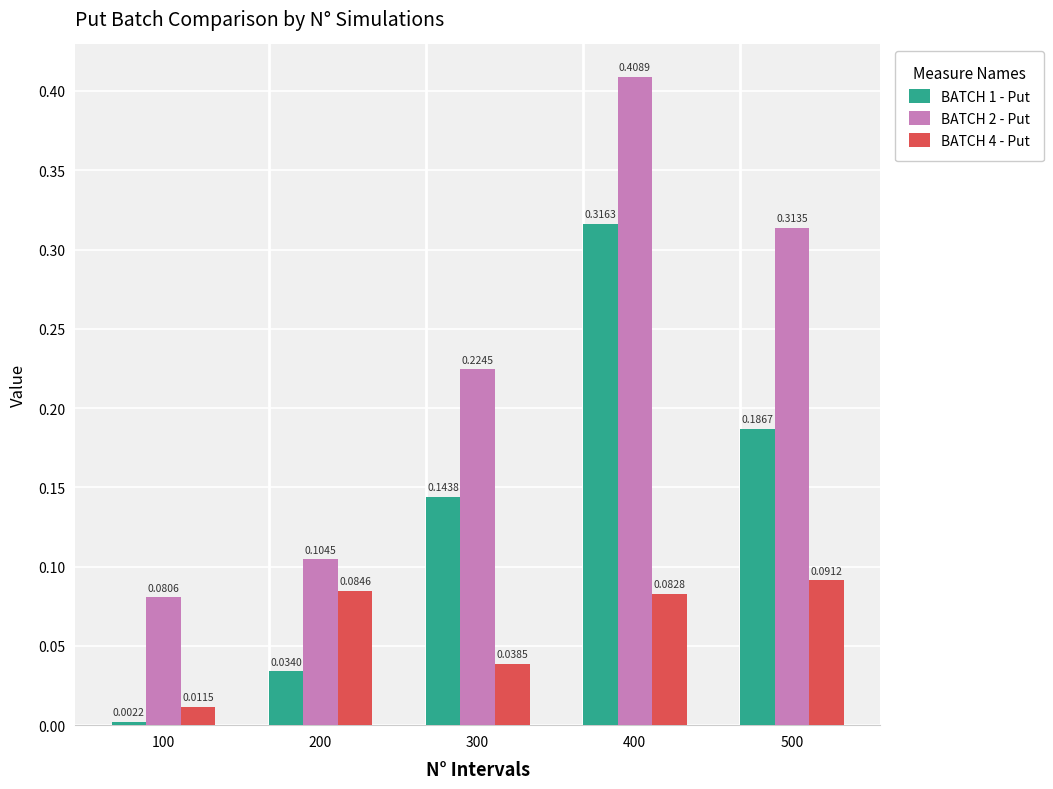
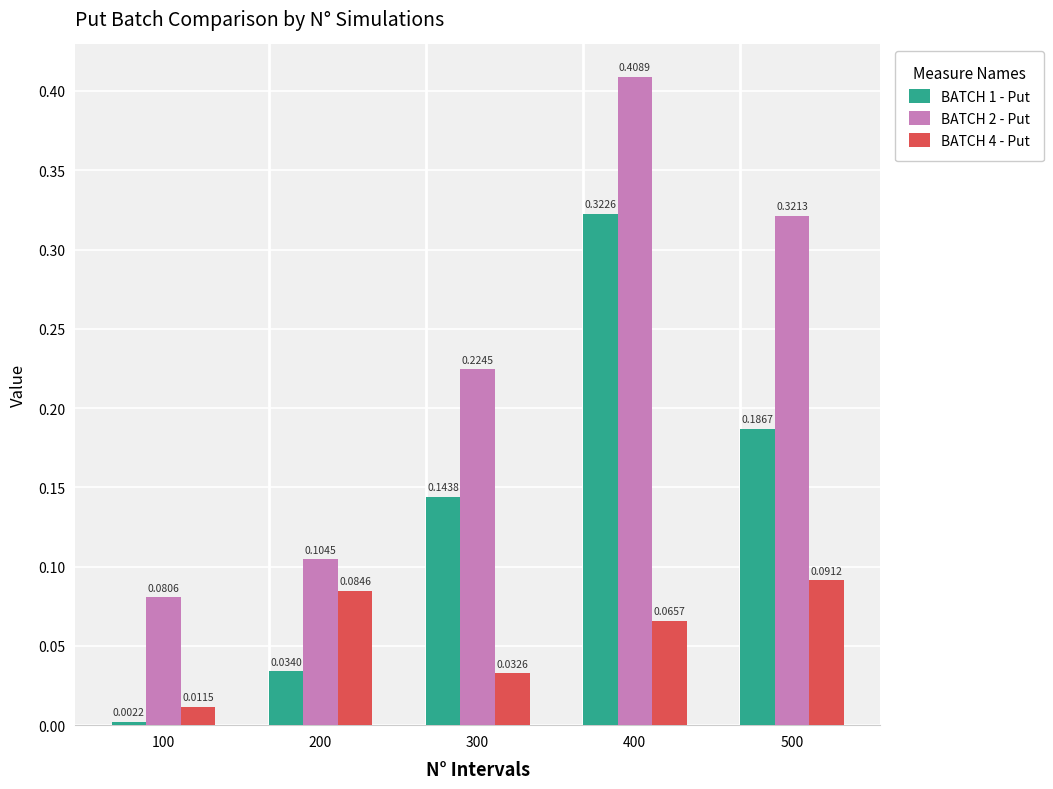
BATCH 4 - Put, 300: 0.0385 -> 0.0326
BATCH 1 - Put, 400: 0.3163 -> 0.3226
BATCH 4 - Put, 400: 0.0828 -> 0.0657
BATCH 2 - Put, 500: 0.3135 -> 0.3213
